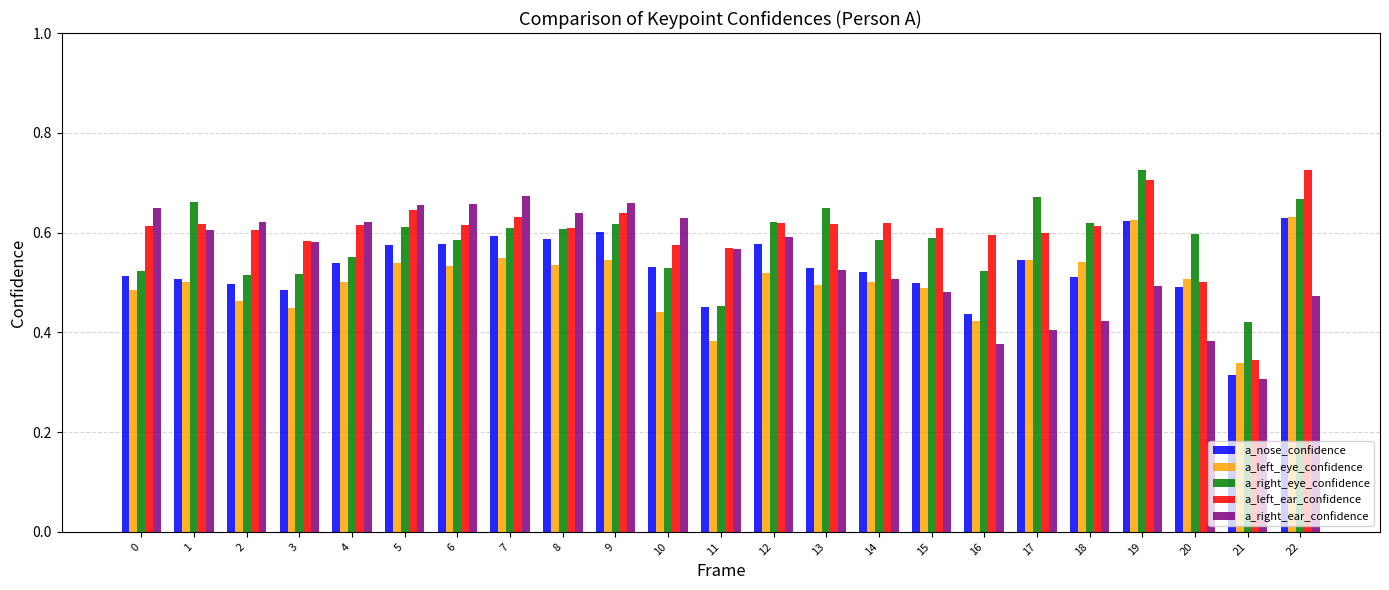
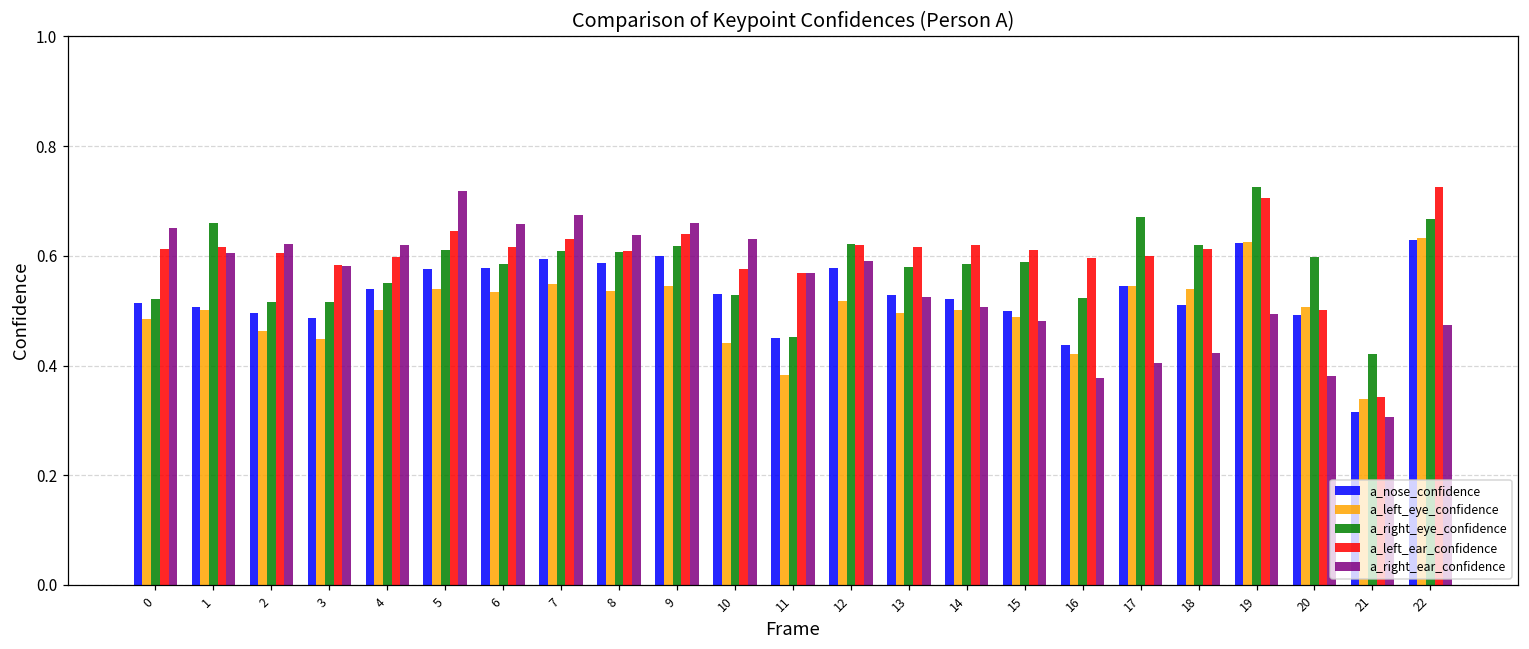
a_left_ear_confidence, 4: 0.62 -> 0.60
a_right_ear_confidence, 5: 0.65 -> 0.72
a_right_eye_confidence, 13: 0.65 -> 0.58
